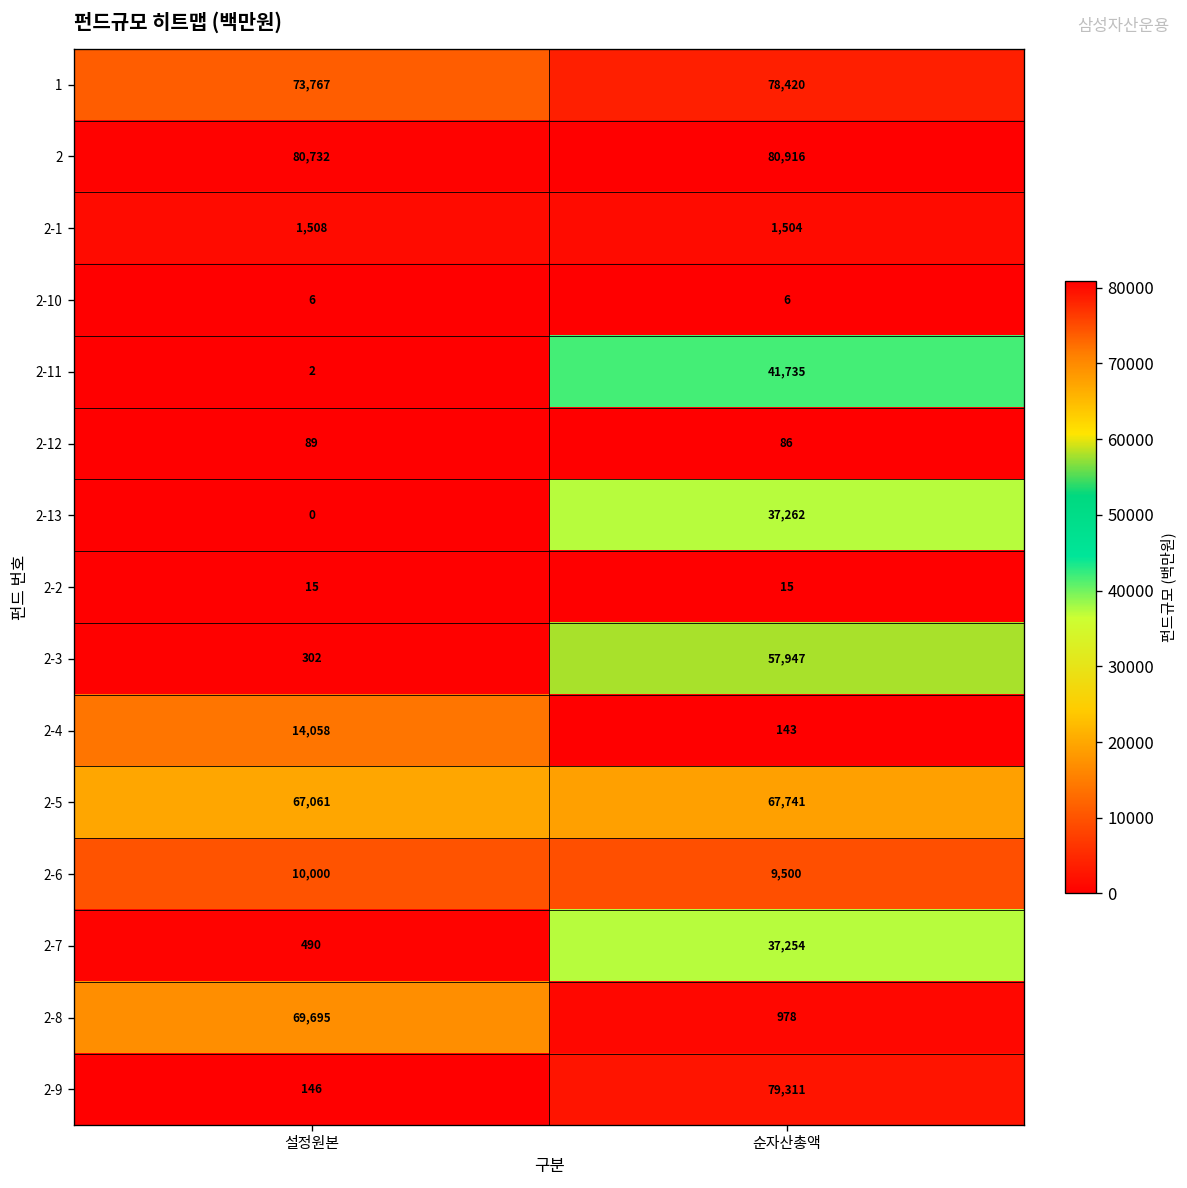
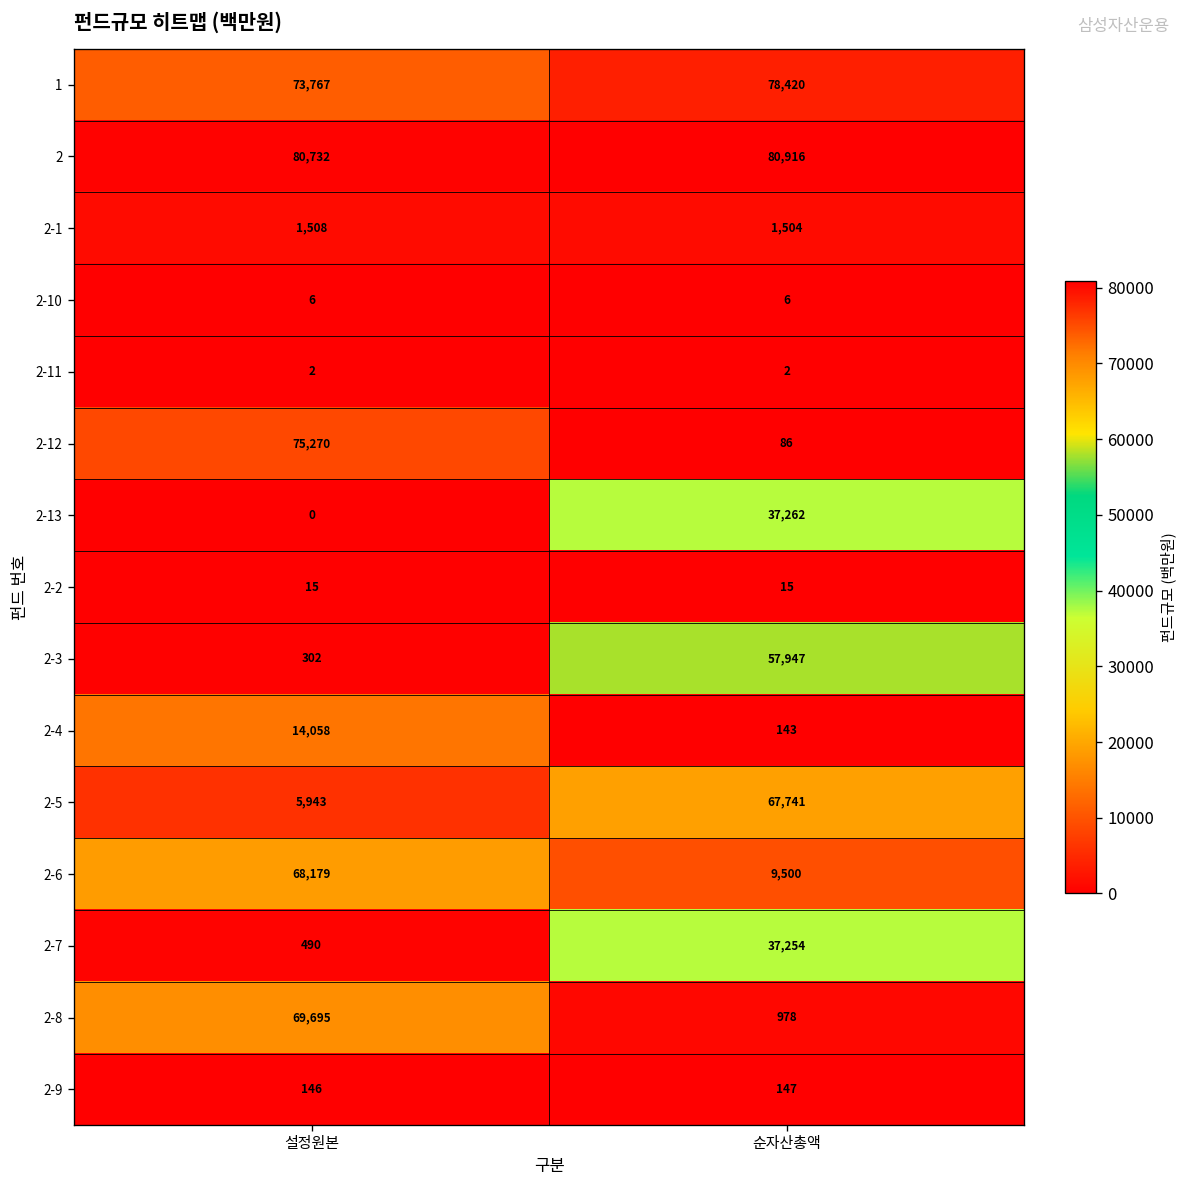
2-11, 순자산총액: 41,735 -> 2
2-12, 설정원본: 89 -> 75,270
2-5, 설정원본: 67,061 -> 5,943
2-6, 설정원본: 10,000 -> 68,179
2-9, 순자산총액: 79,311 -> 147
